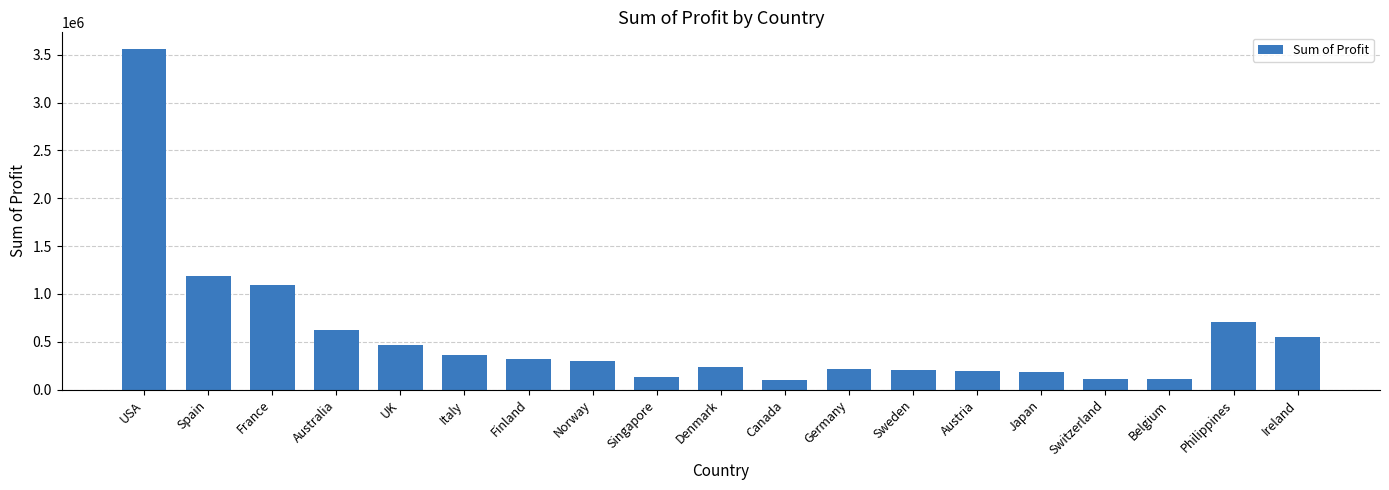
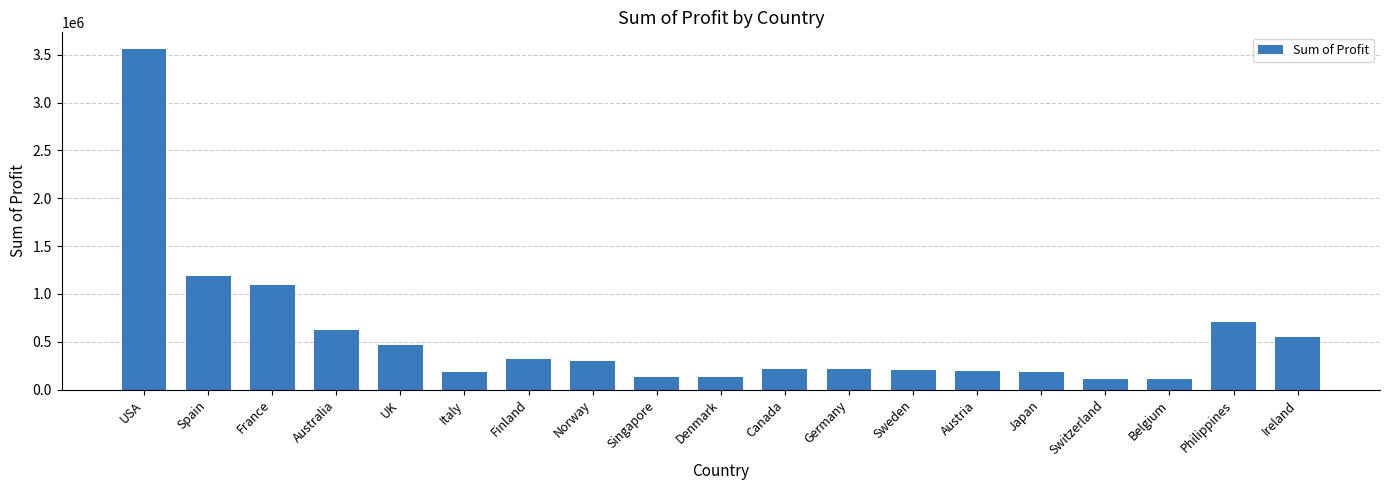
Italy: 400000 -> 200000
Denmark: 200000 -> 100000
Canada: 100000 -> 200000
